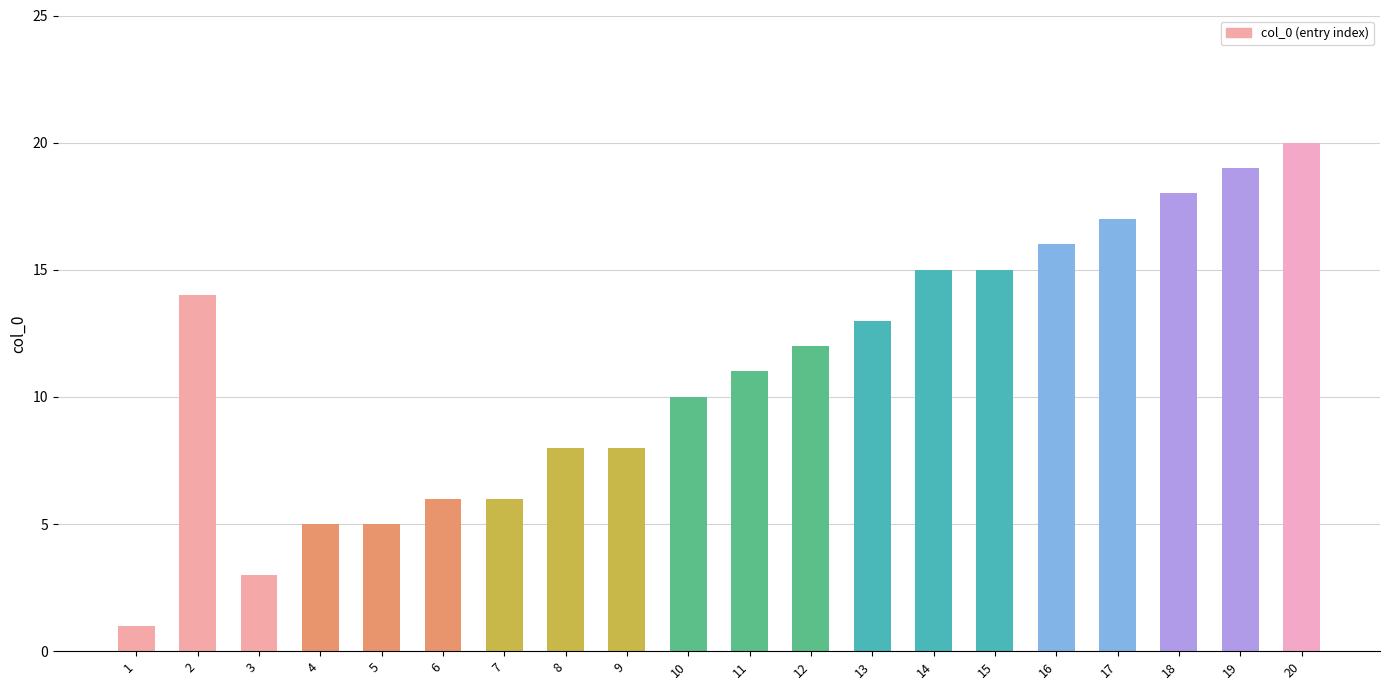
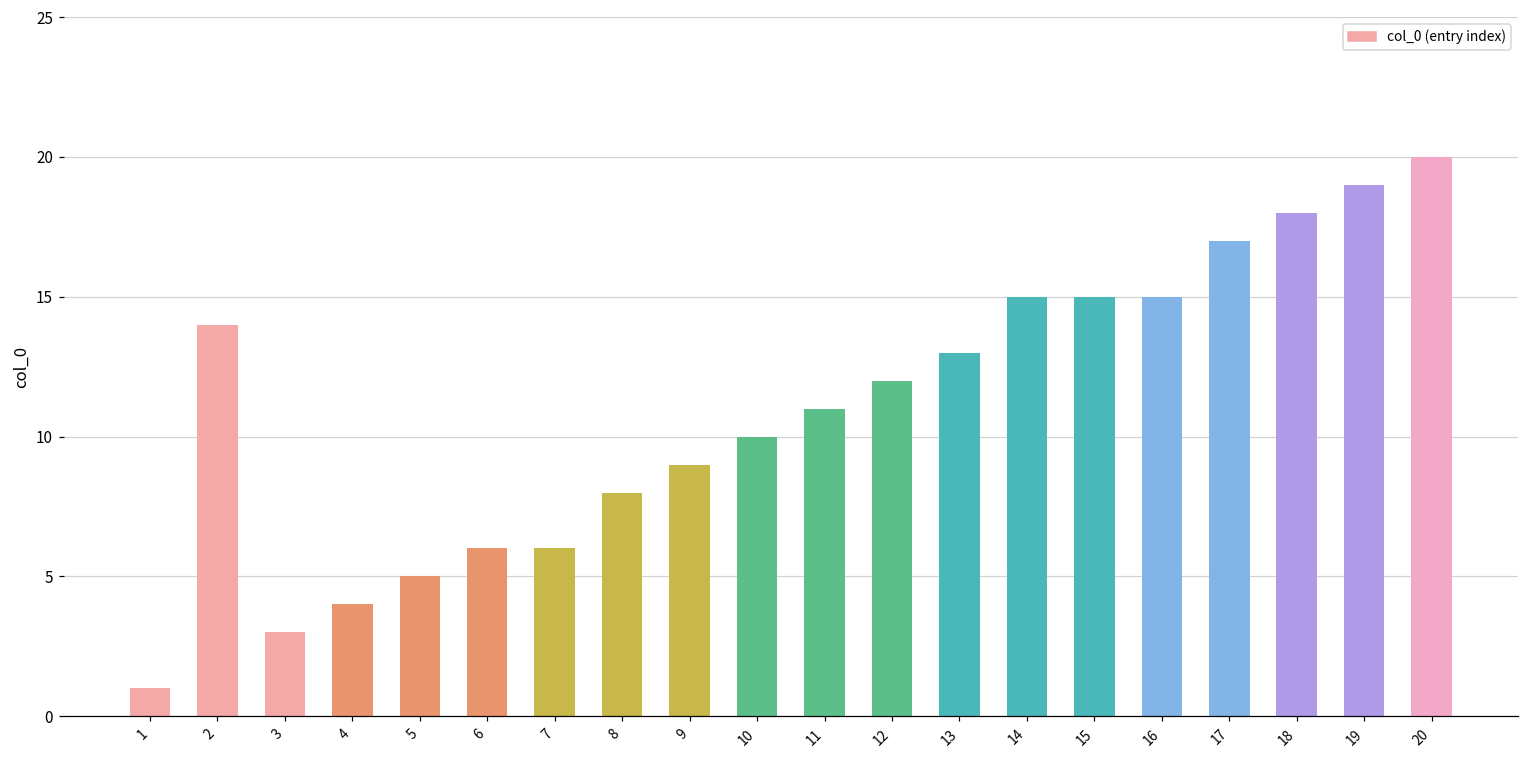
4: 5 -> 4
9: 8 -> 9
16: 16 -> 15
